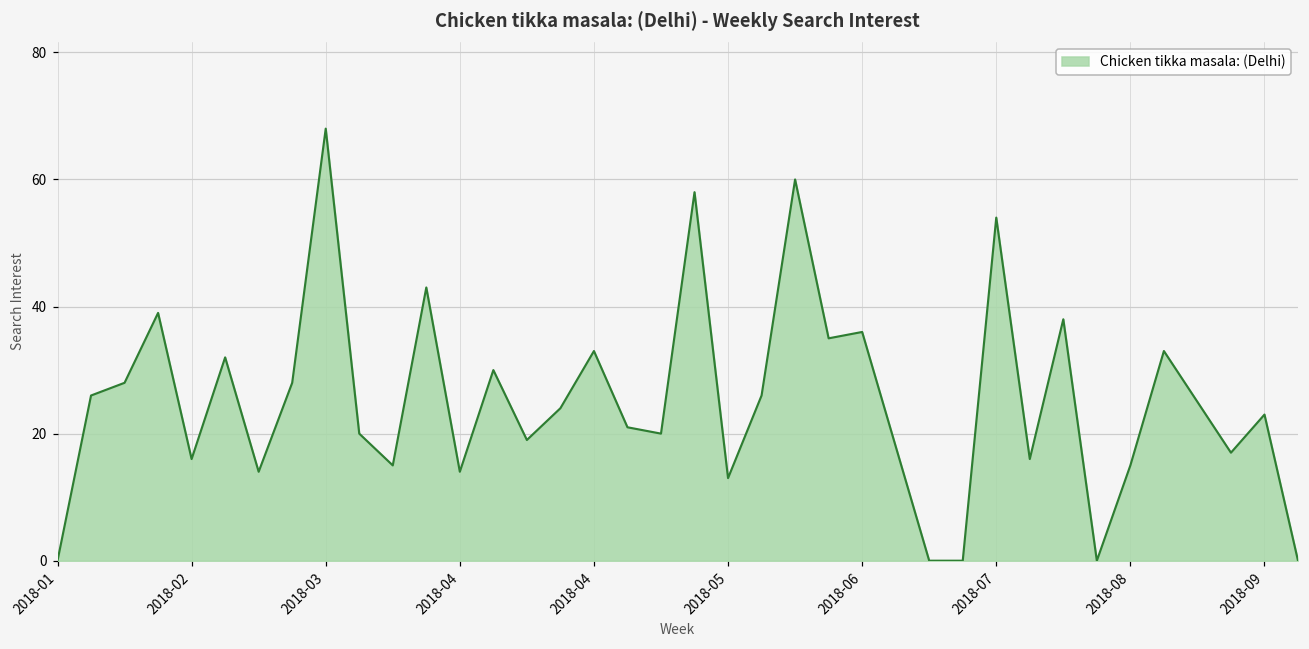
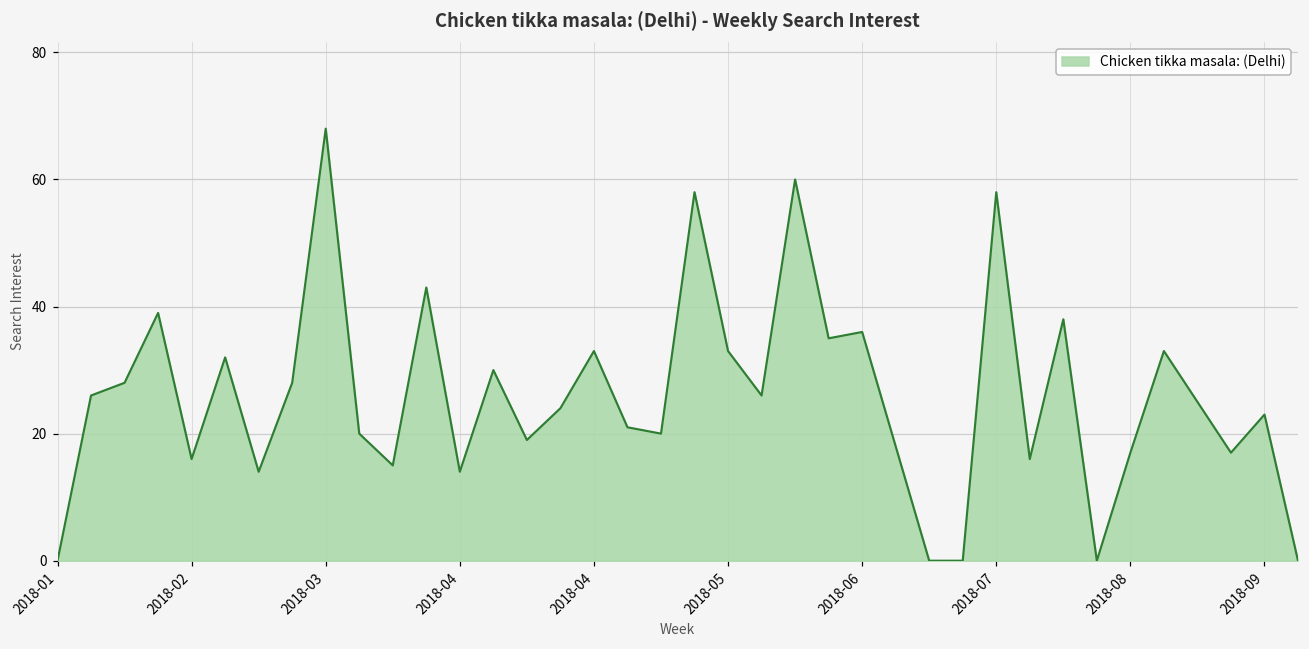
2018-05: 13 -> 33
2018-07: 54 -> 58
2018-08: 15 -> 17
